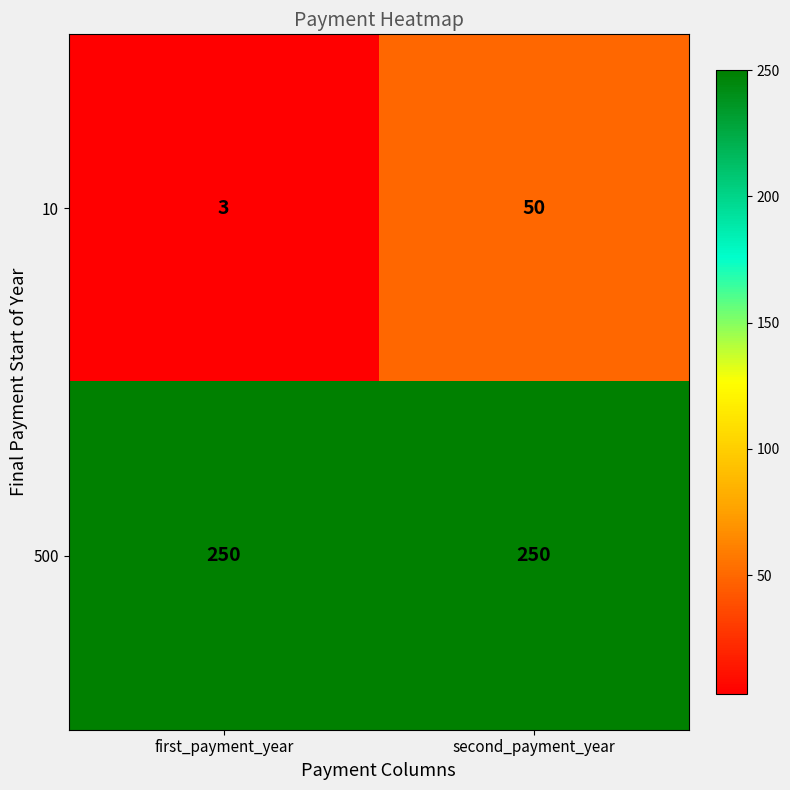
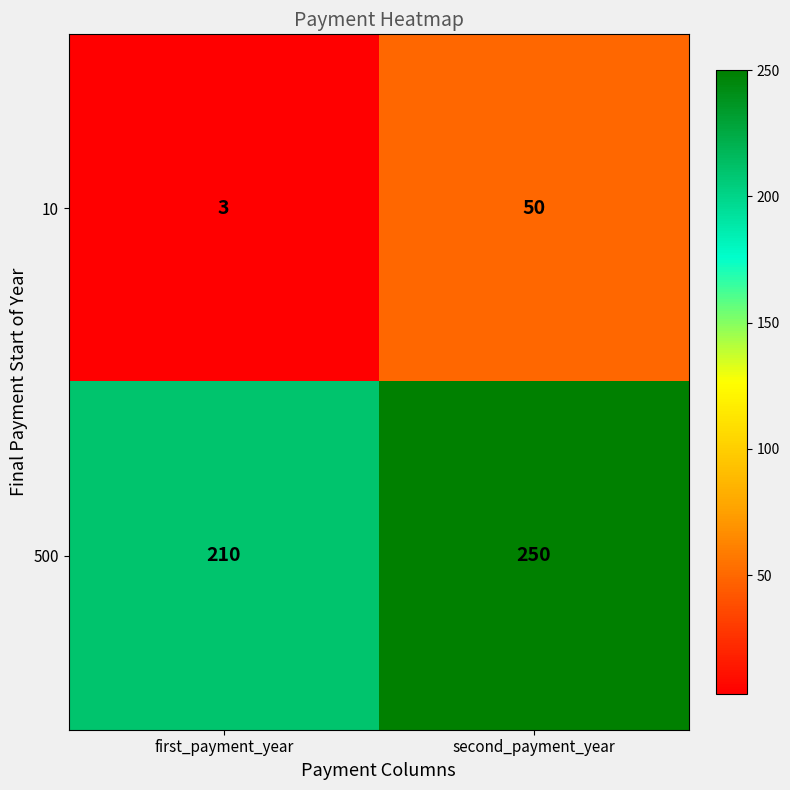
500, first_payment_year: 250 -> 210
